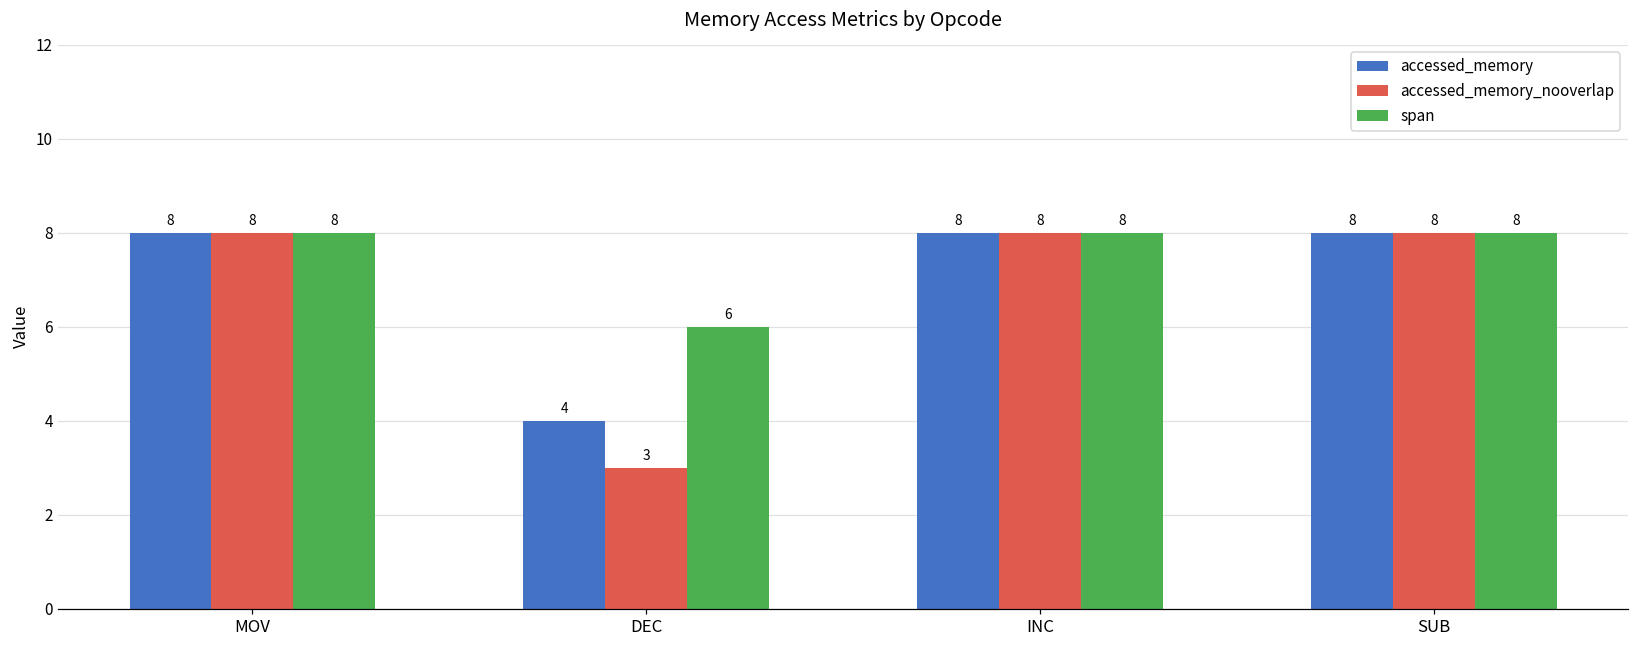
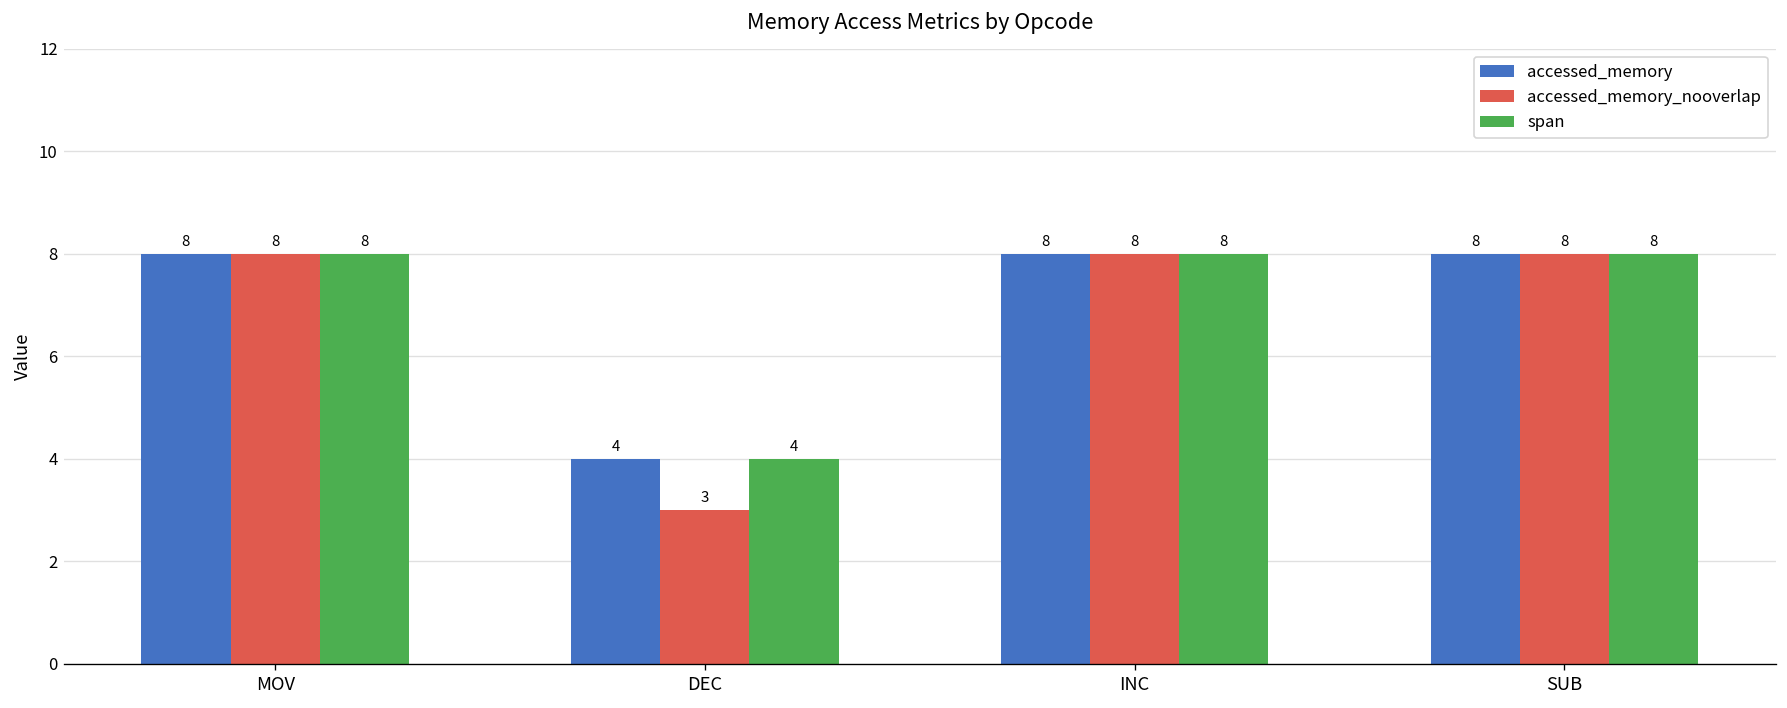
span, DEC: 6 -> 4
